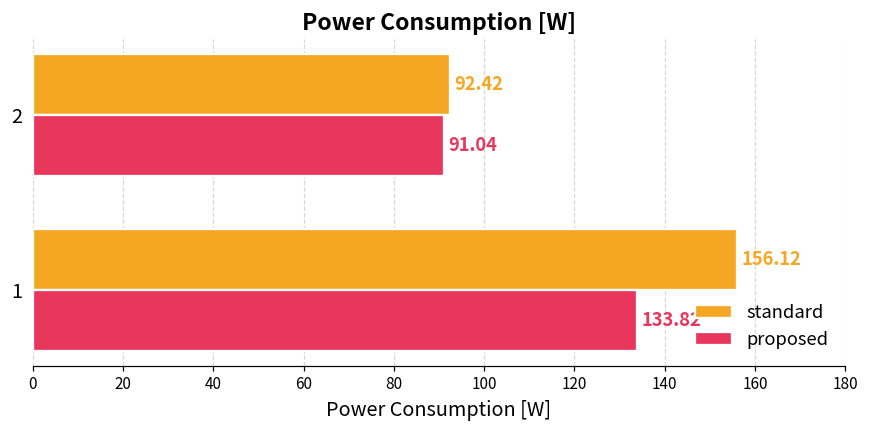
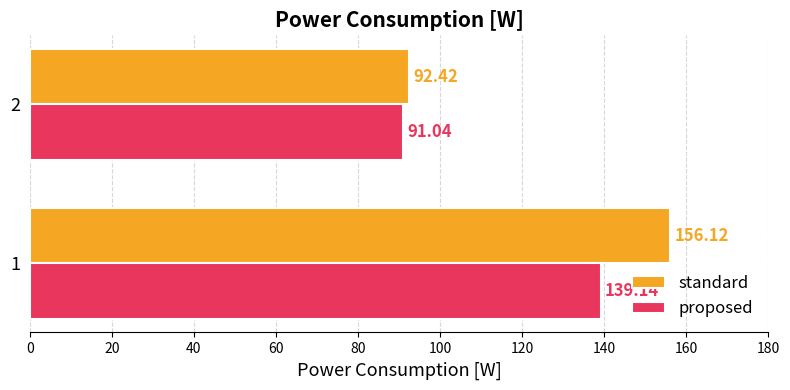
proposed, 1: 133.82 -> 139.14
